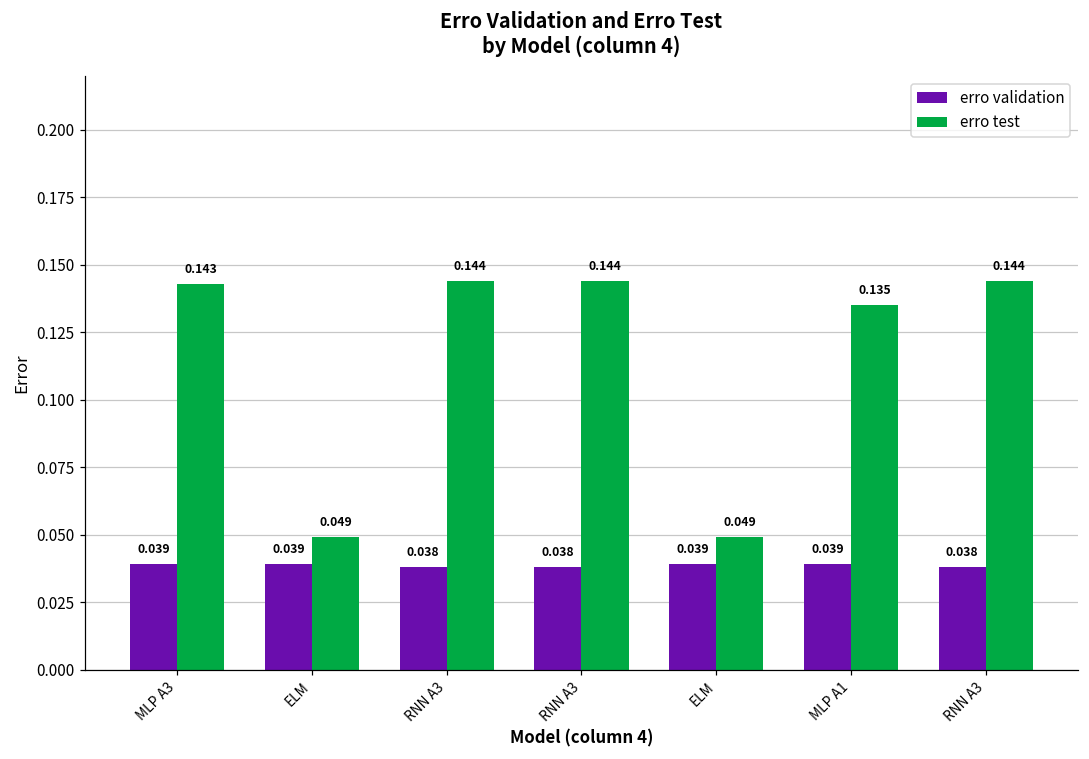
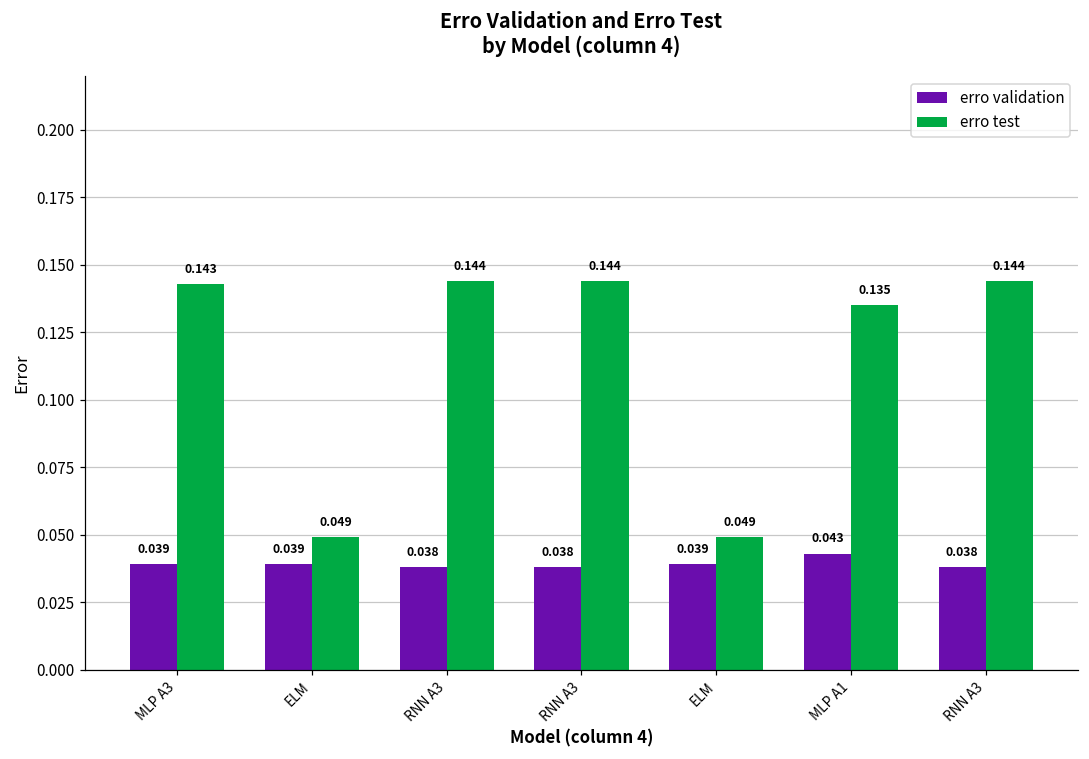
erro validation, MLP A1: 0.039 -> 0.043
